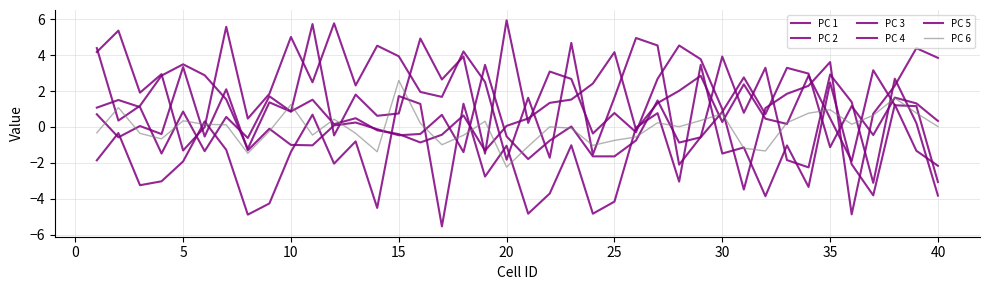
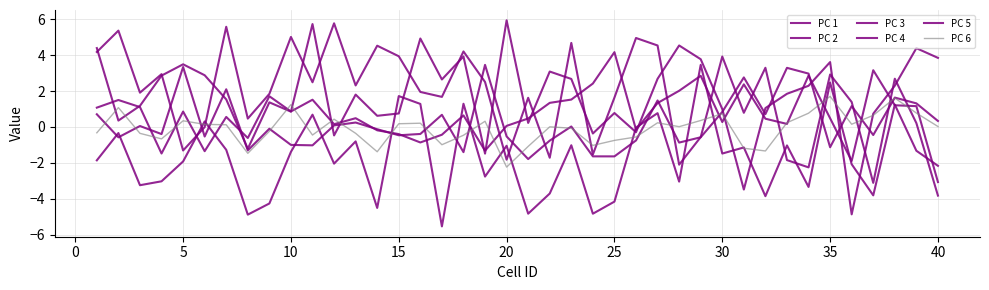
PC 6, 15: 2.6 -> 0.2
PC 6, 35: 1.0 -> 1.7
